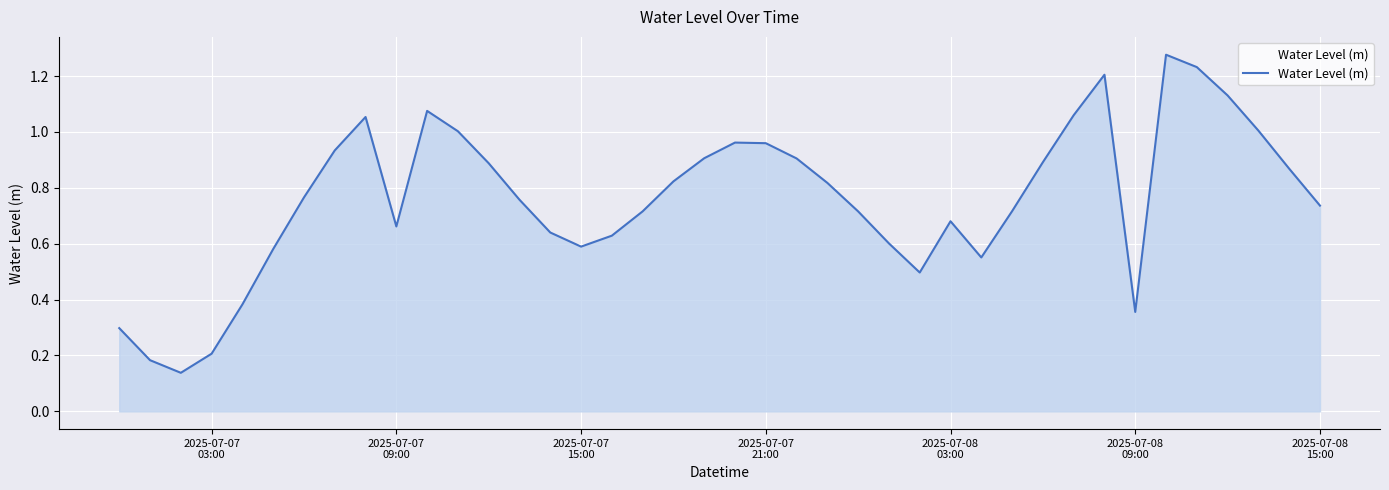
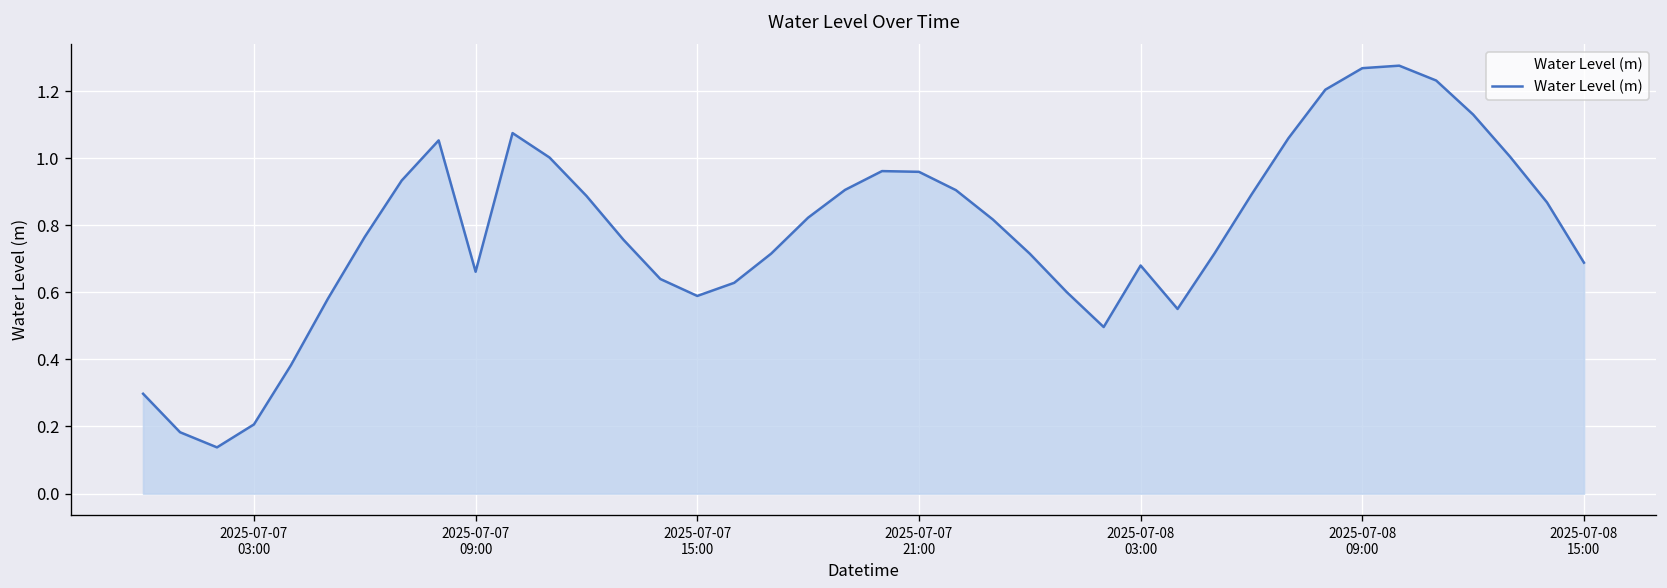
2025-07-08 09:00: 0.36 -> 1.27
2025-07-08 15:00: 0.74 -> 0.69
